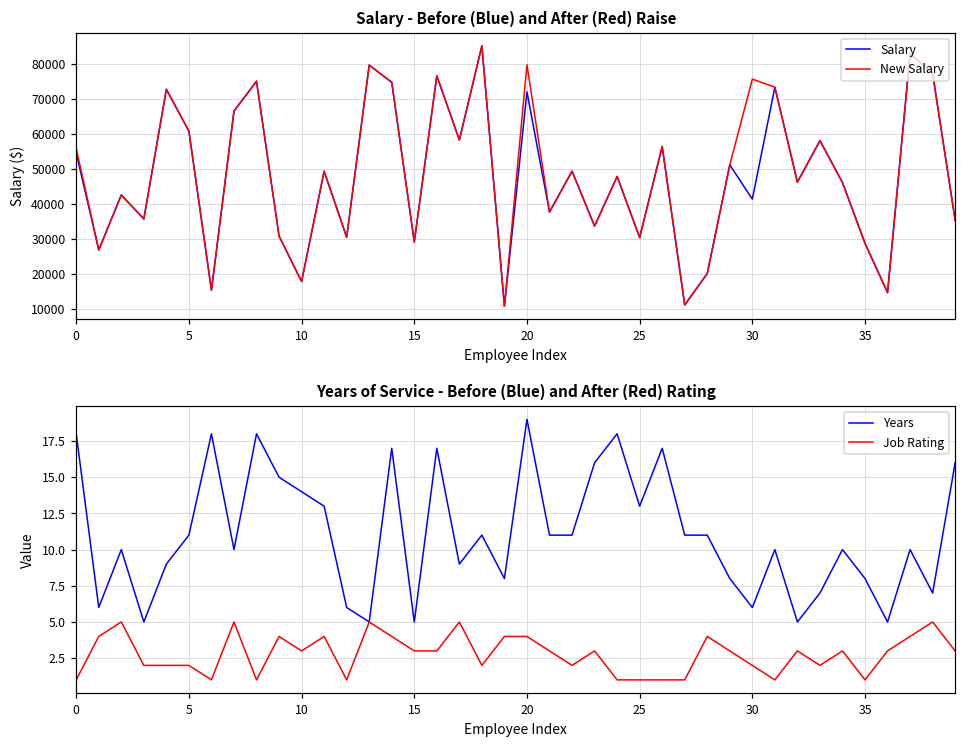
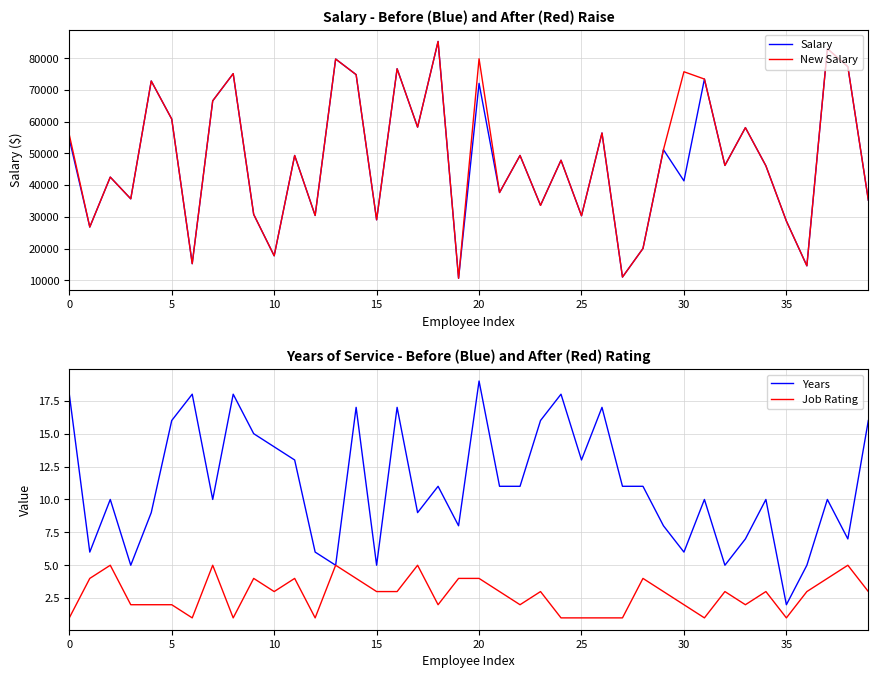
Years of Service - Before (Blue) and After (Red) Rating, Years, 5: 11 -> 16
Years of Service - Before (Blue) and After (Red) Rating, Years, 35: 8 -> 2
